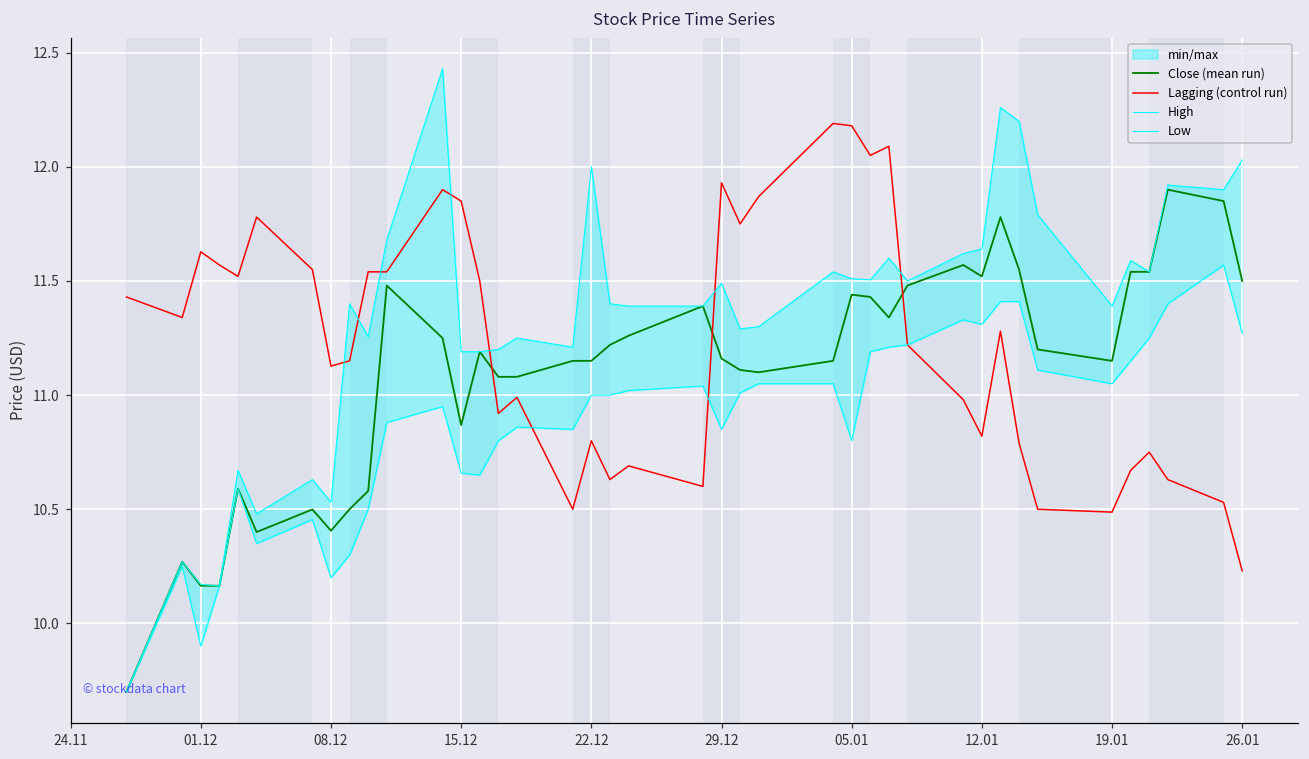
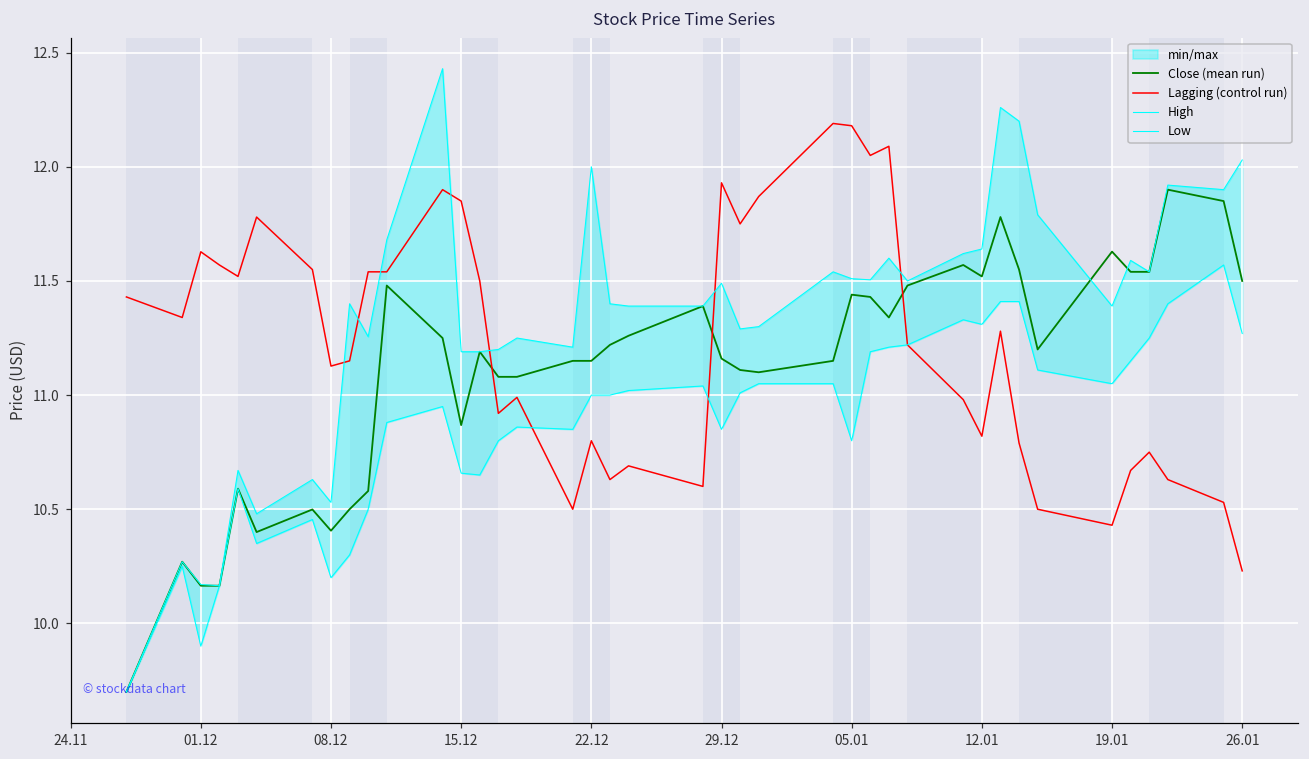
Close (mean run), 19.01: 11.15 -> 11.63
Lagging (control run), 19.01: 10.49 -> 10.43
